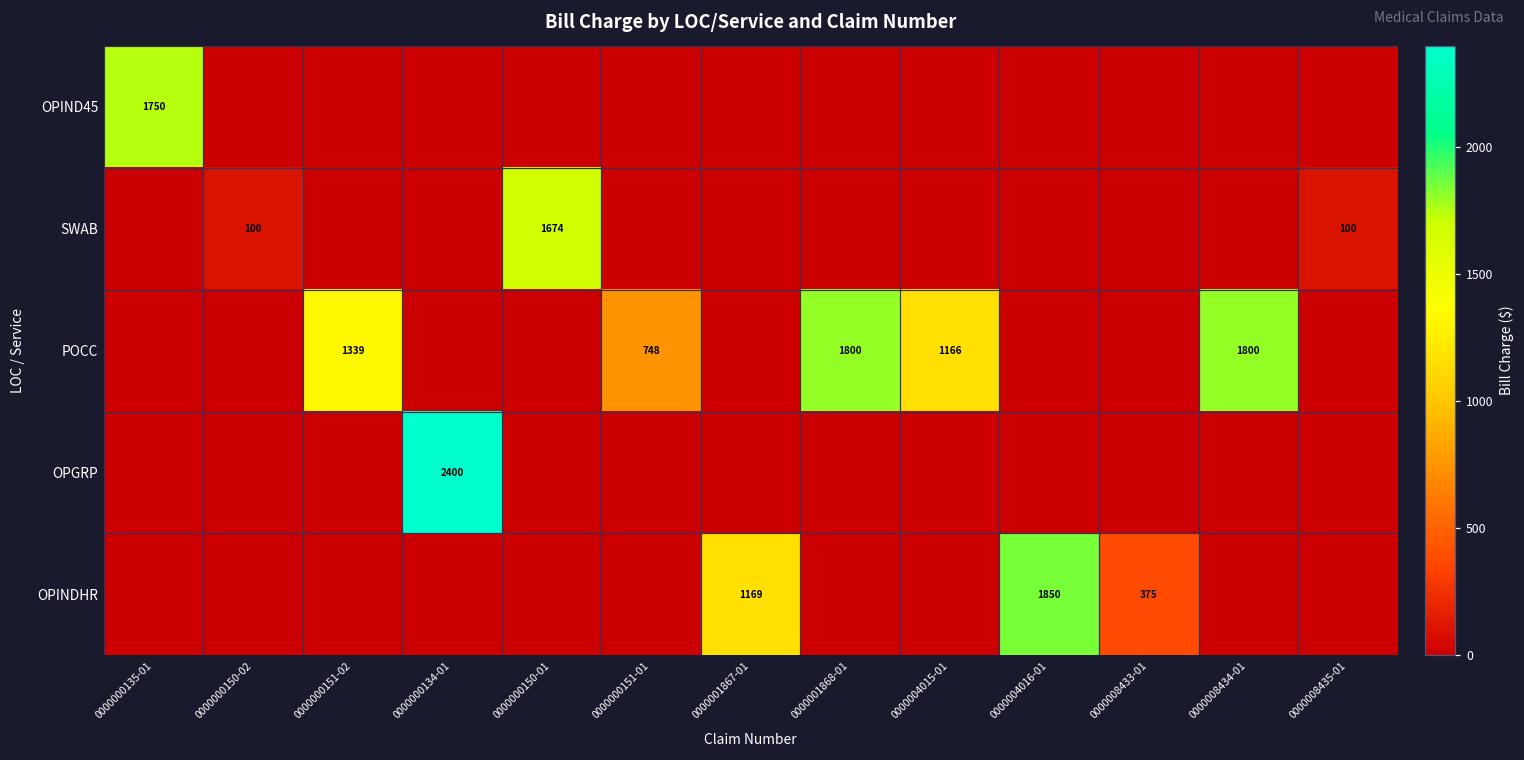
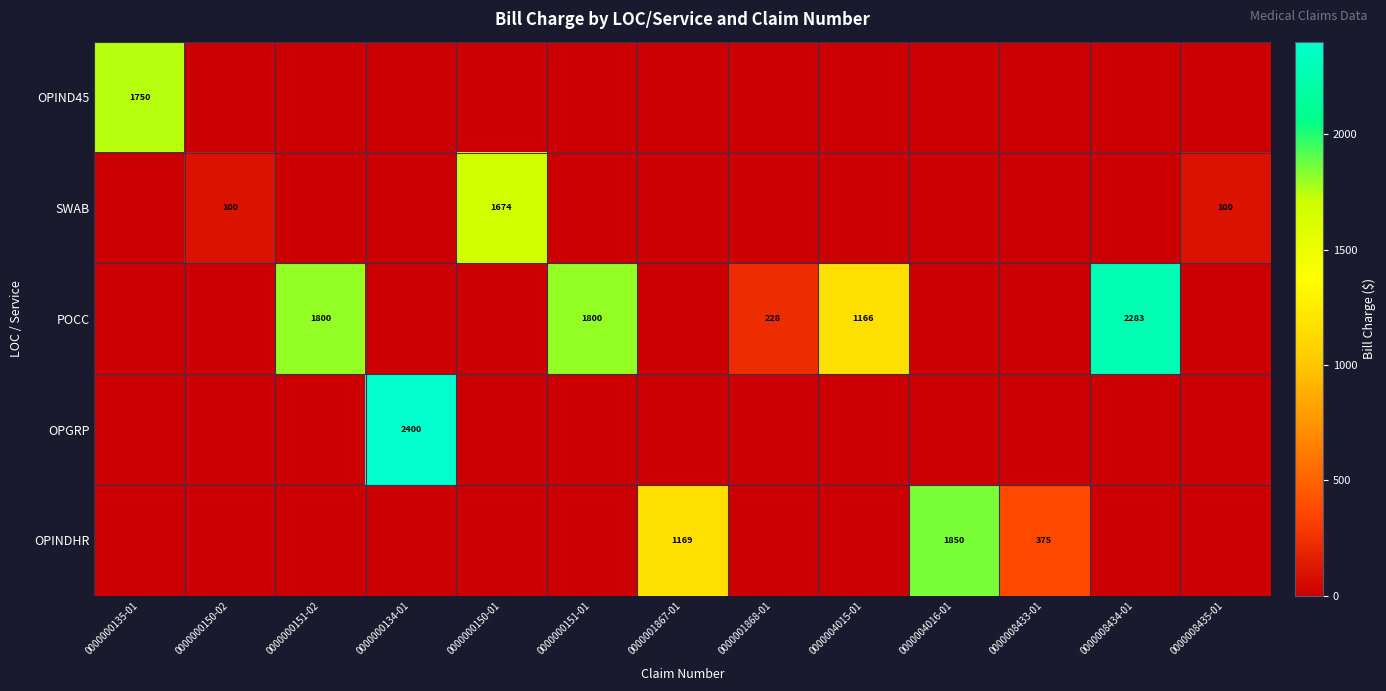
POCC, 0000000151-02: 1339 -> 1800
POCC, 0000000151-01: 748 -> 1800
POCC, 0000001868-01: 1800 -> 228
POCC, 0000008434-01: 1800 -> 2283
